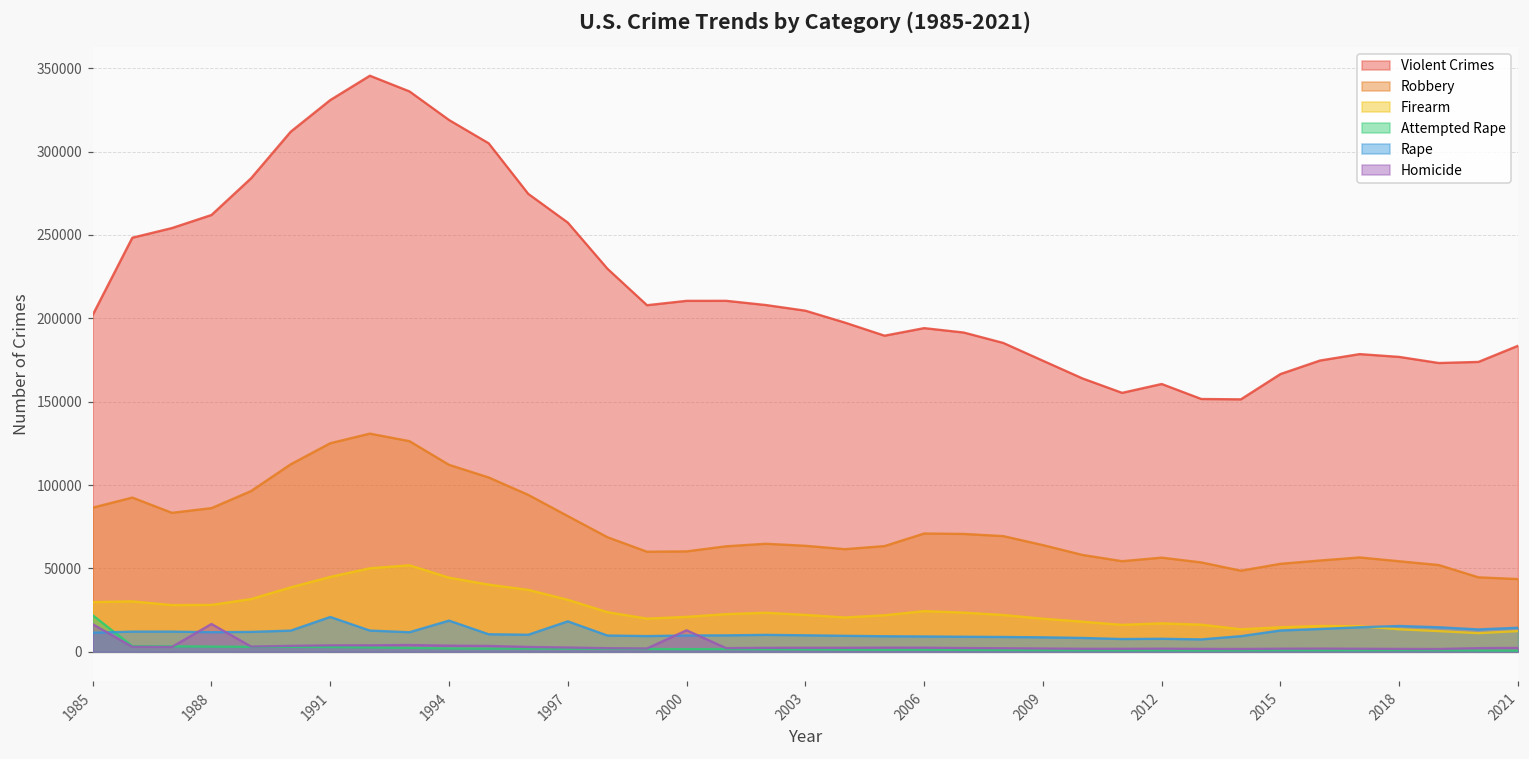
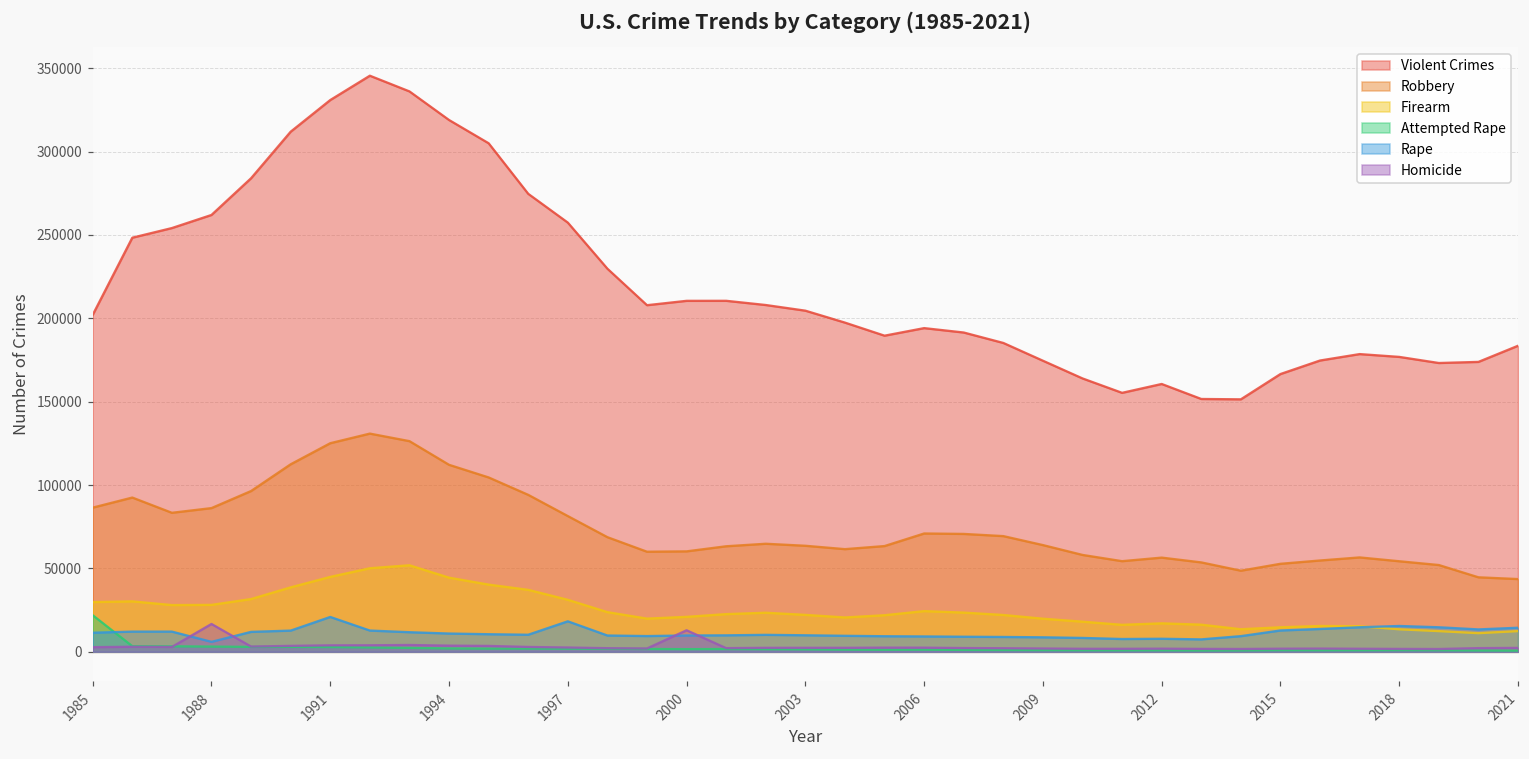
Homicide, 1985: 17000 -> 3000
Rape, 1988: 12000 -> 6000
Rape, 1994: 19000 -> 11000
